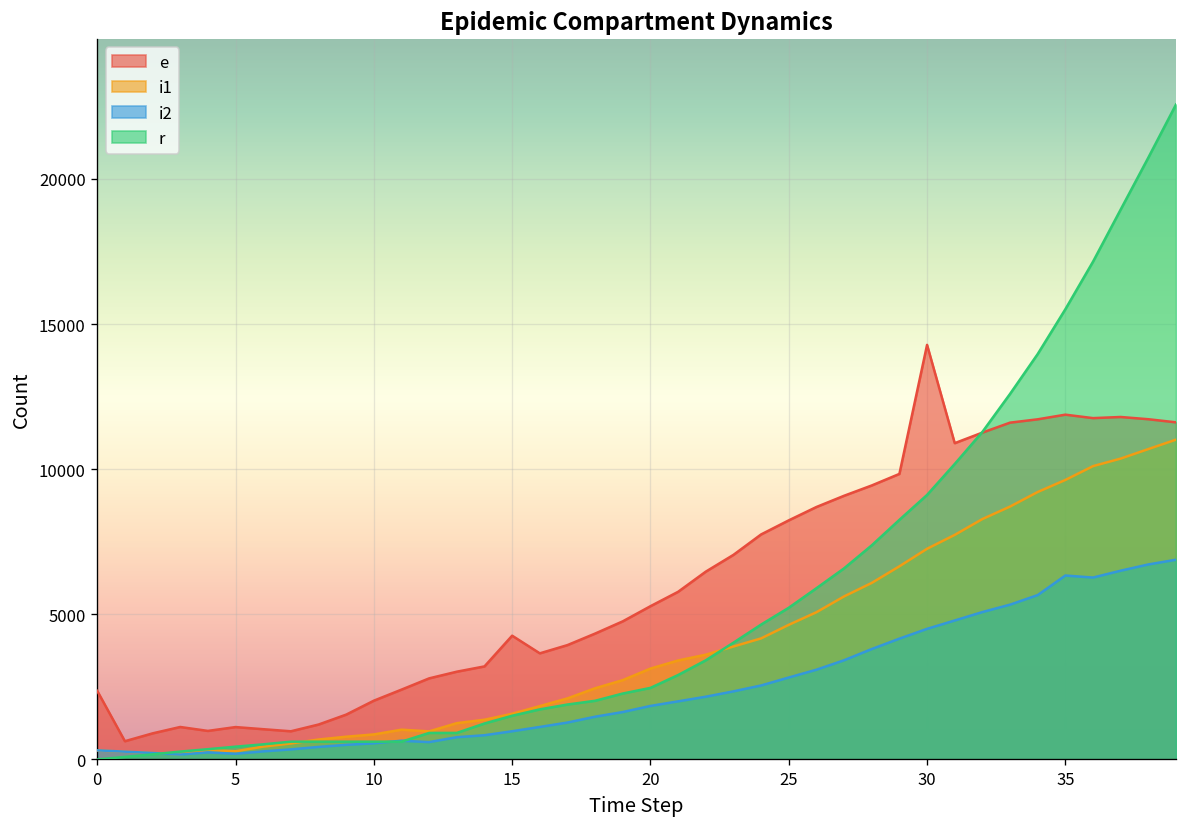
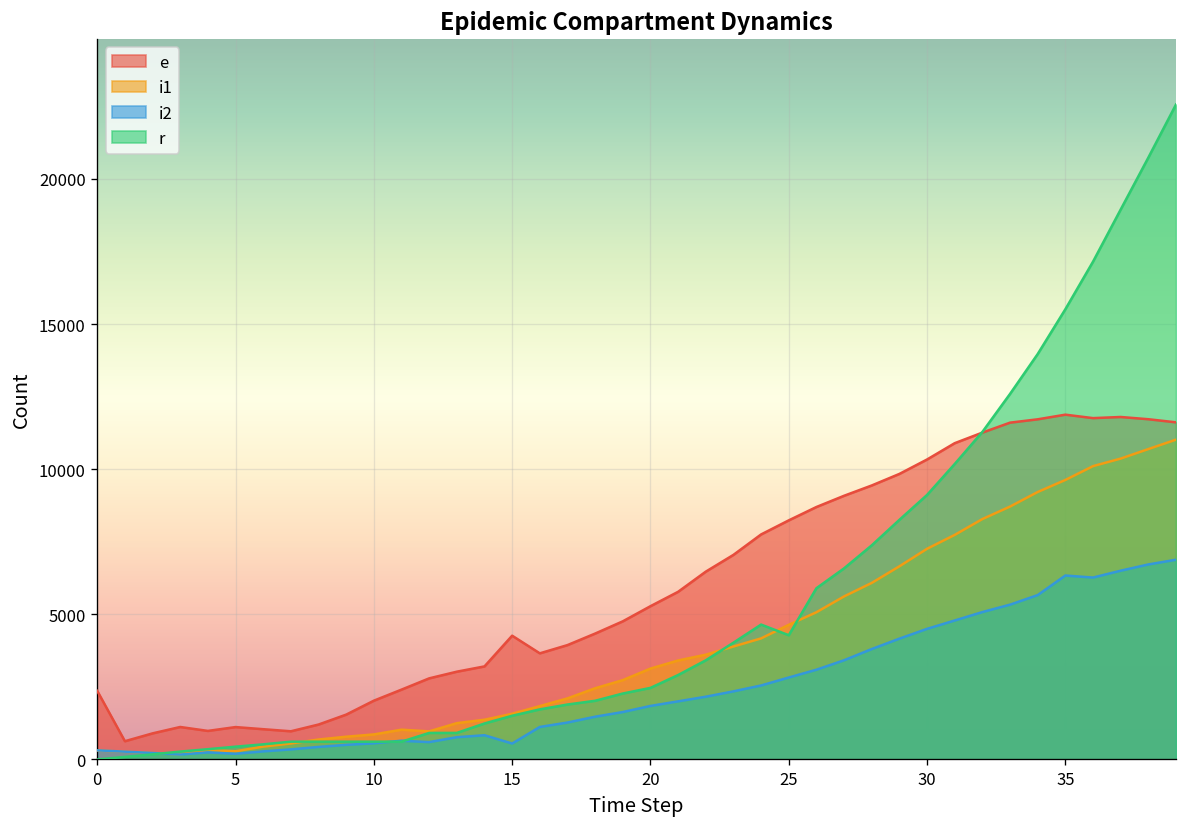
i2, 15: 1000 -> 500
r, 25: 5200 -> 4300
e, 30: 14300 -> 10300
